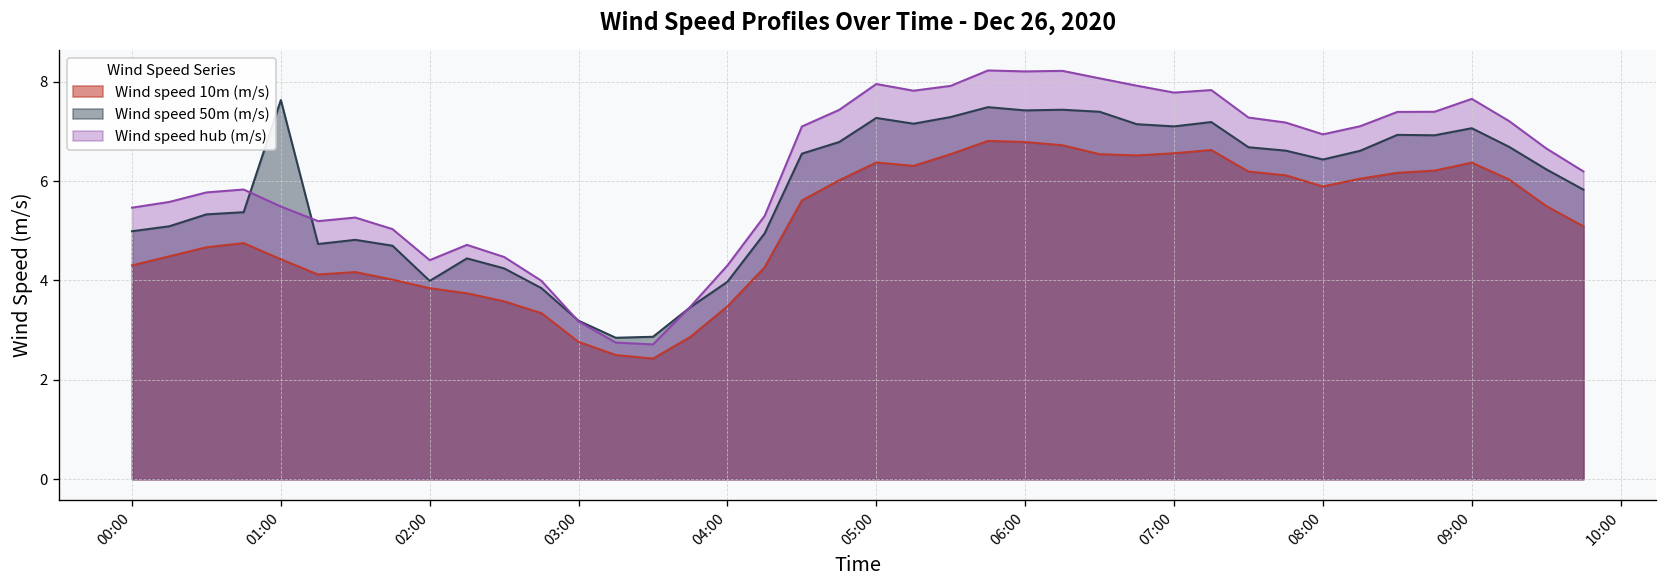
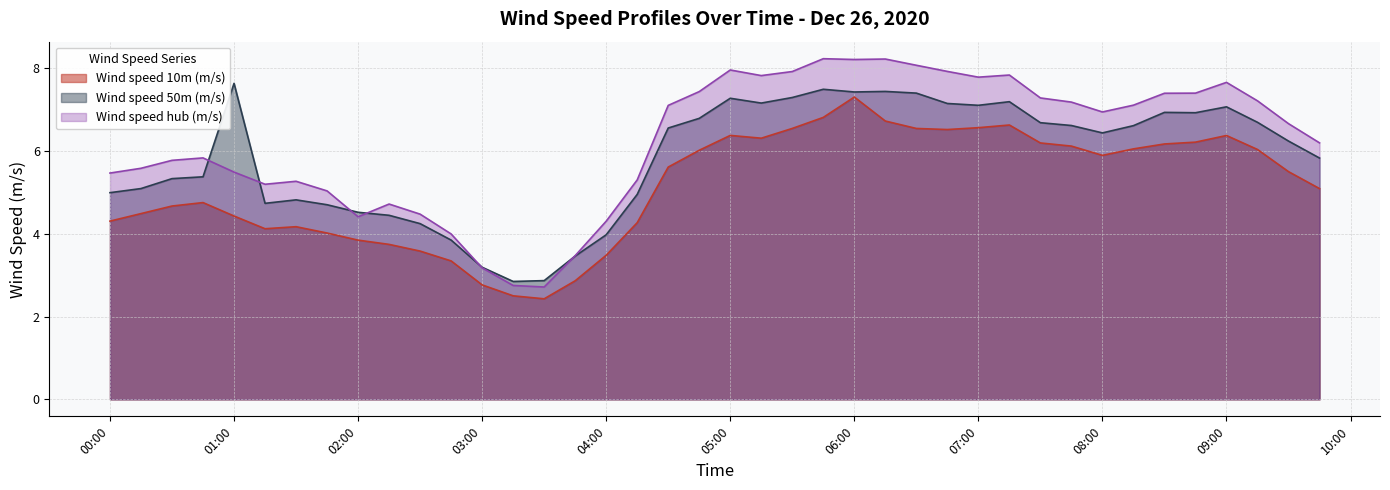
Wind speed 50m (m/s), 02:00: 4.0 -> 4.5
Wind speed 10m (m/s), 06:00: 6.8 -> 7.3
